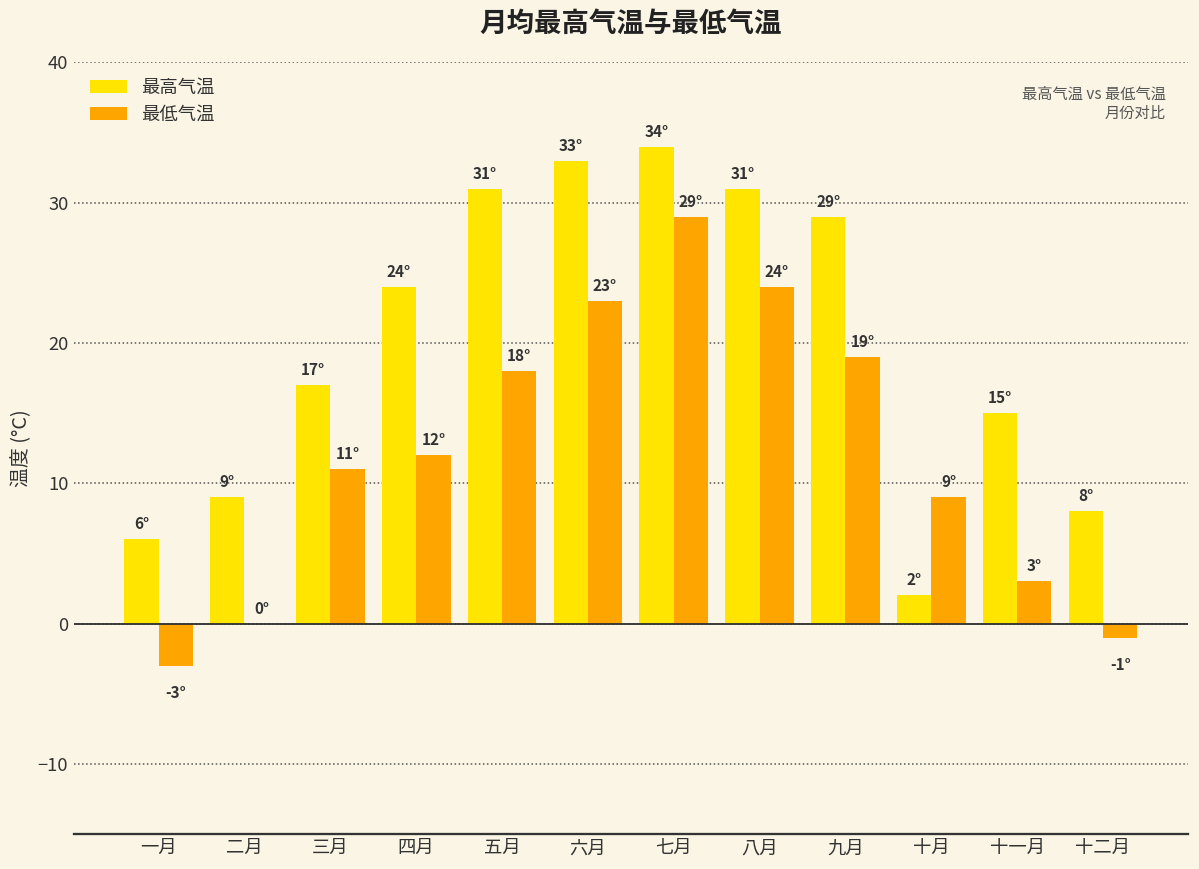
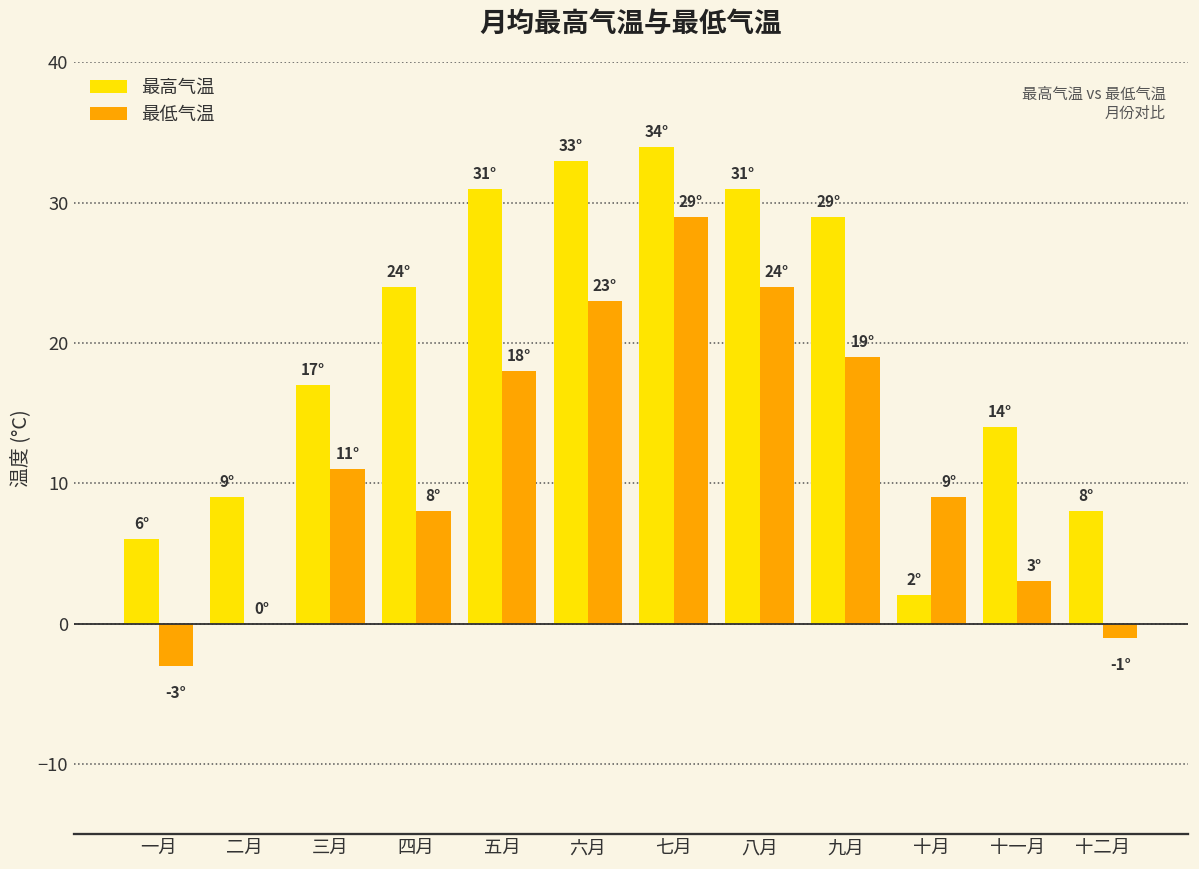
最低气温, 四月: 12° -> 8°
最高气温, 十一月: 15° -> 14°
